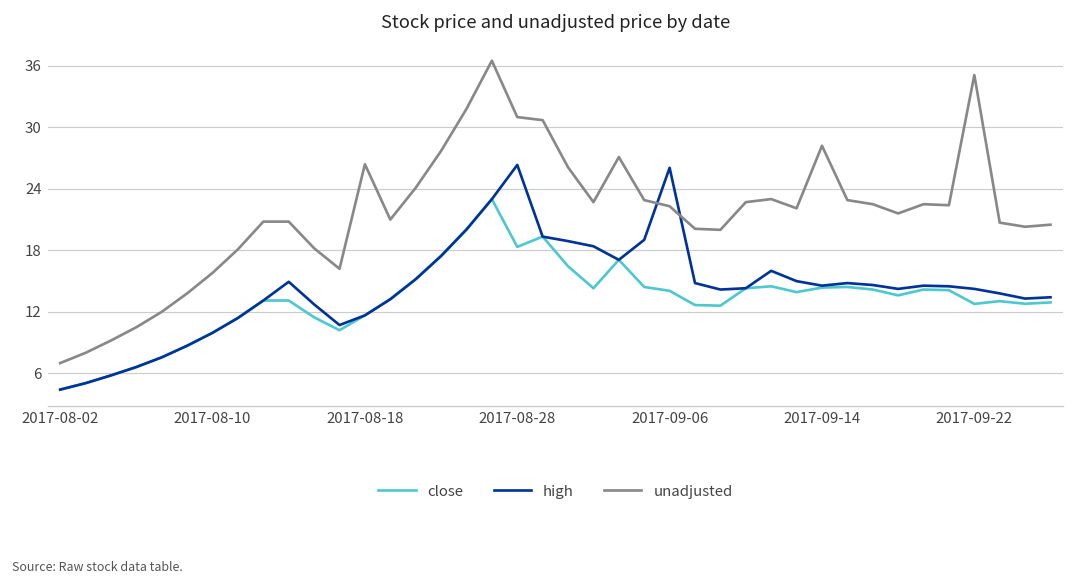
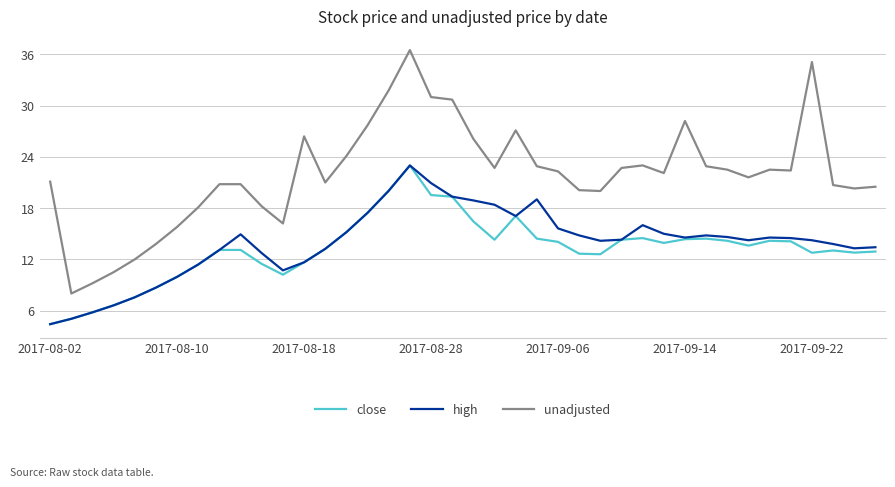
unadjusted, 2017-08-02: 7 -> 21
close, 2017-08-28: 18 -> 20
high, 2017-08-28: 26 -> 21
high, 2017-09-06: 26 -> 16
